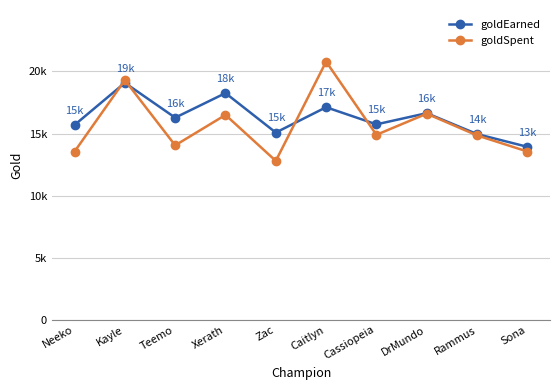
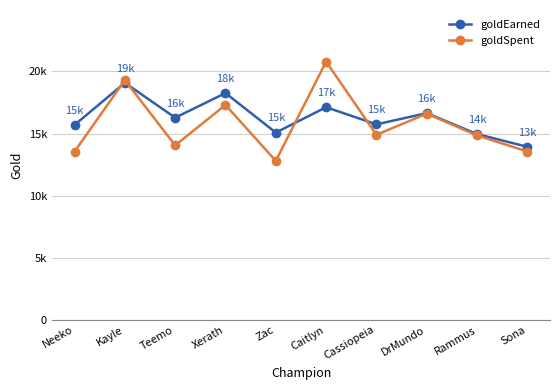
goldSpent, Xerath: 16500 -> 17300
